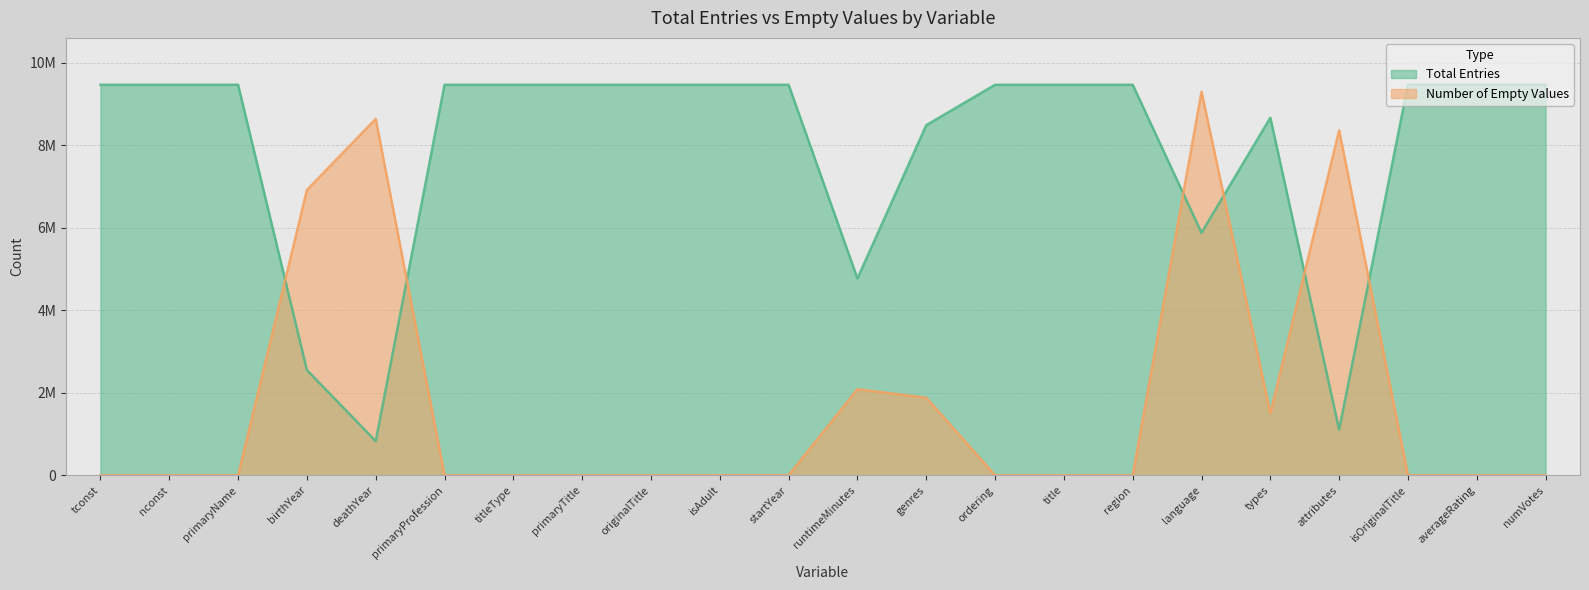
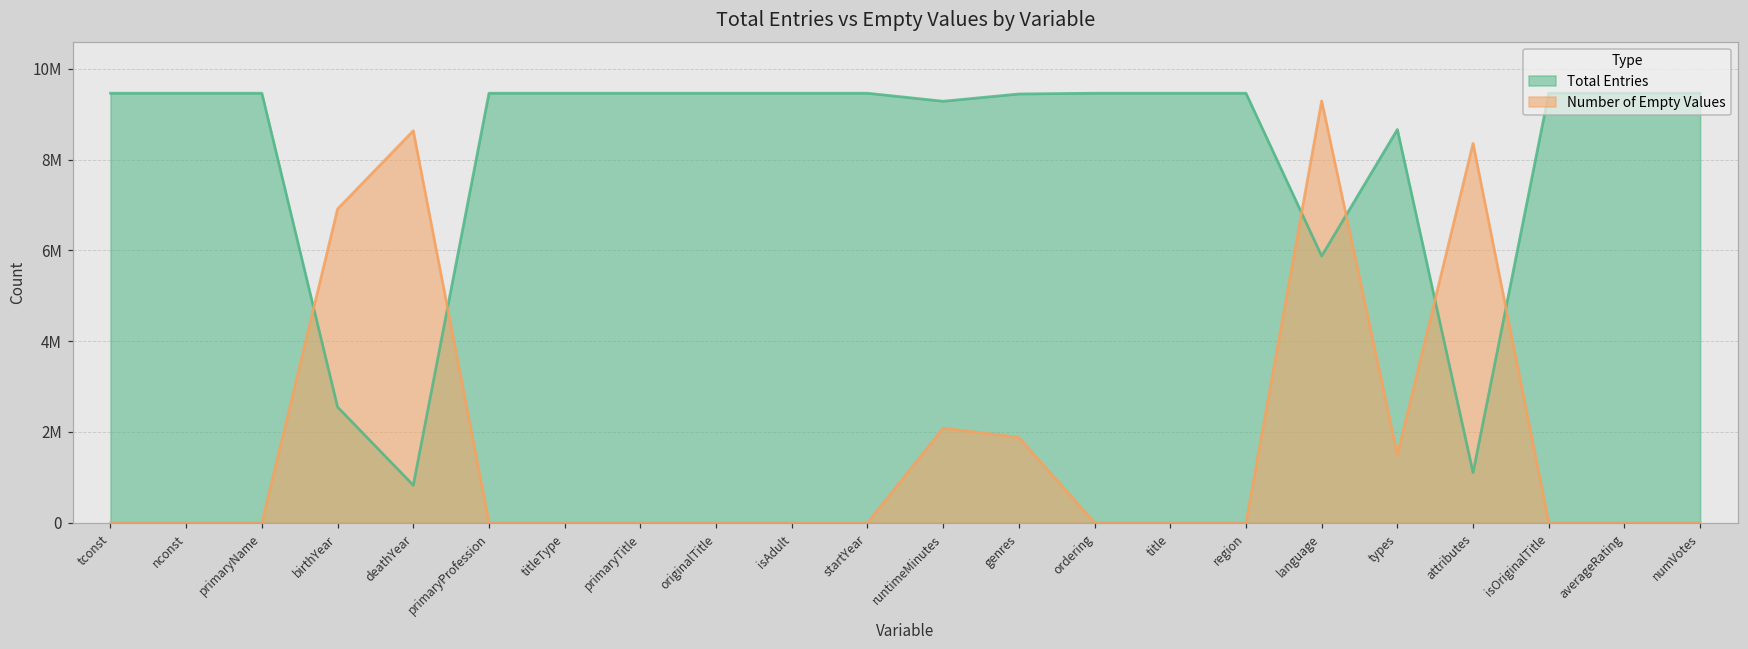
Total Entries, runtimeMinutes: 4800000 -> 9300000
Total Entries, genres: 8500000 -> 9400000
